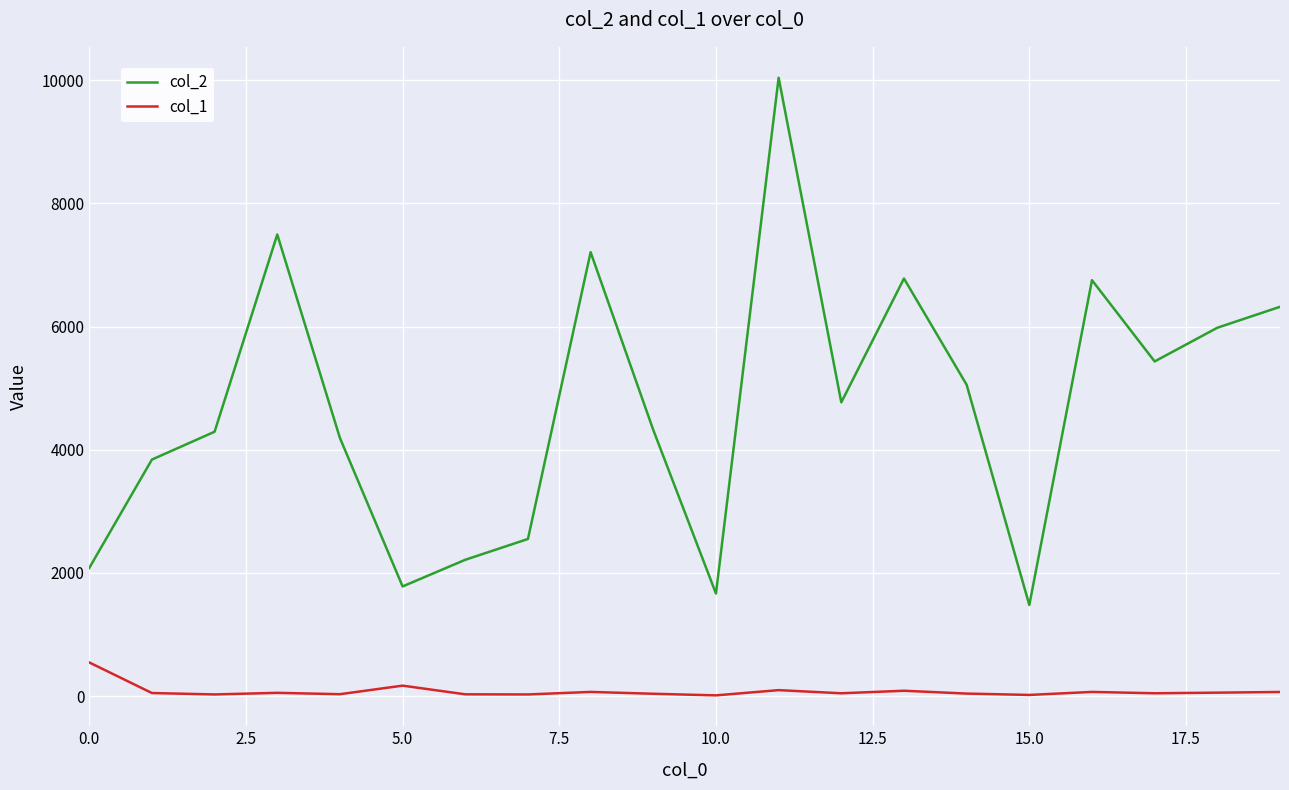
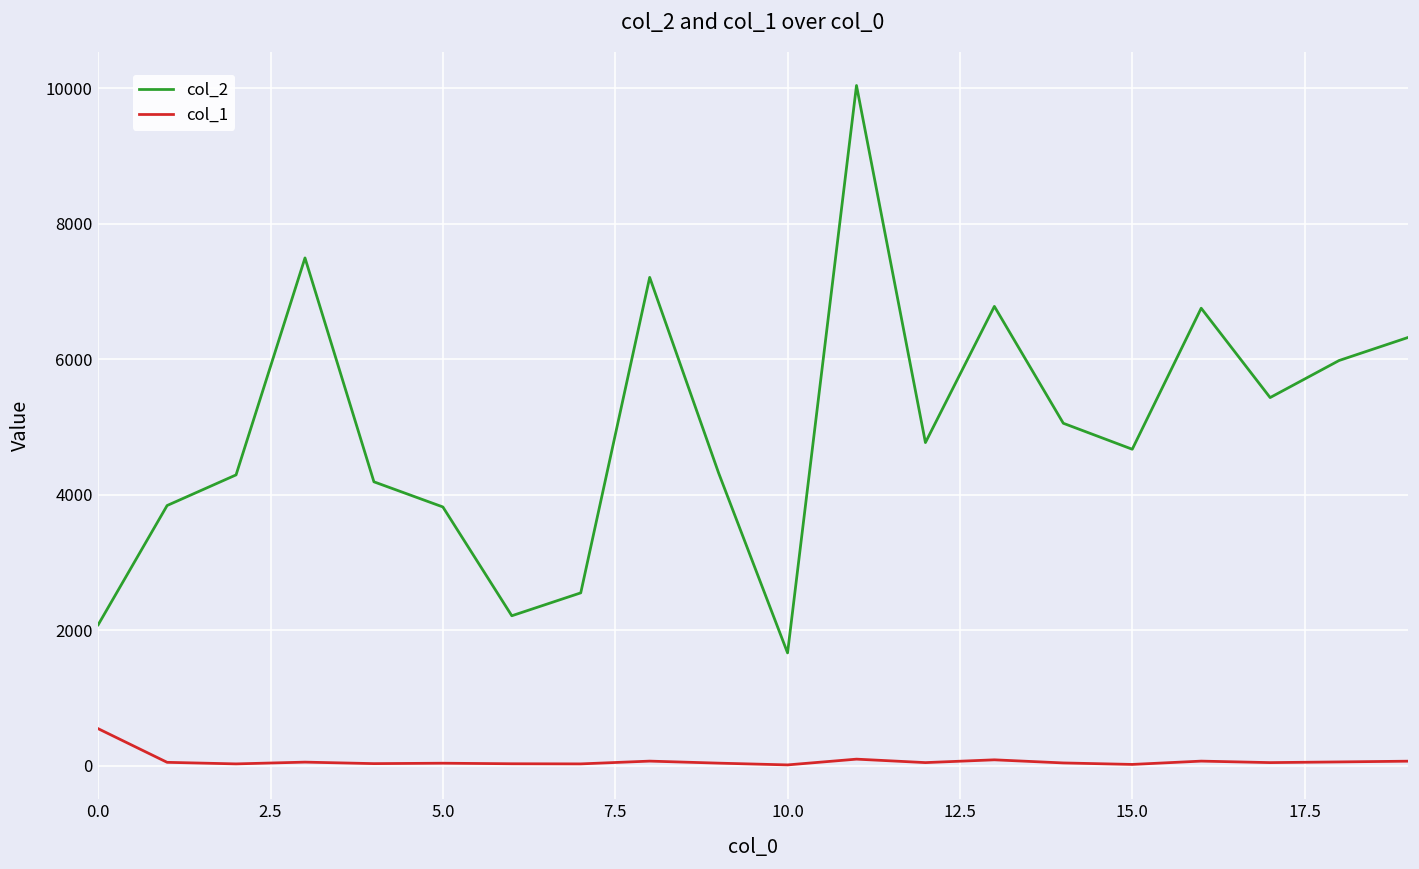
col_2, 5.0: 1800 -> 3800
col_1, 5.0: 200 -> 0
col_2, 15.0: 1500 -> 4700
